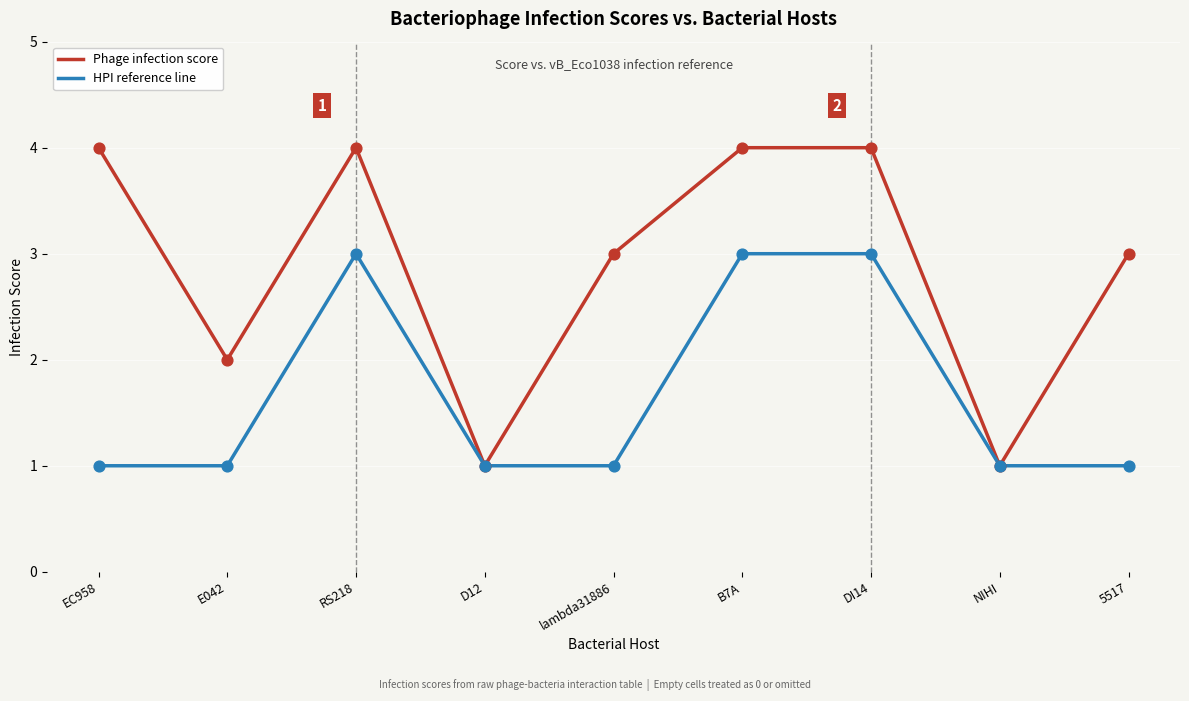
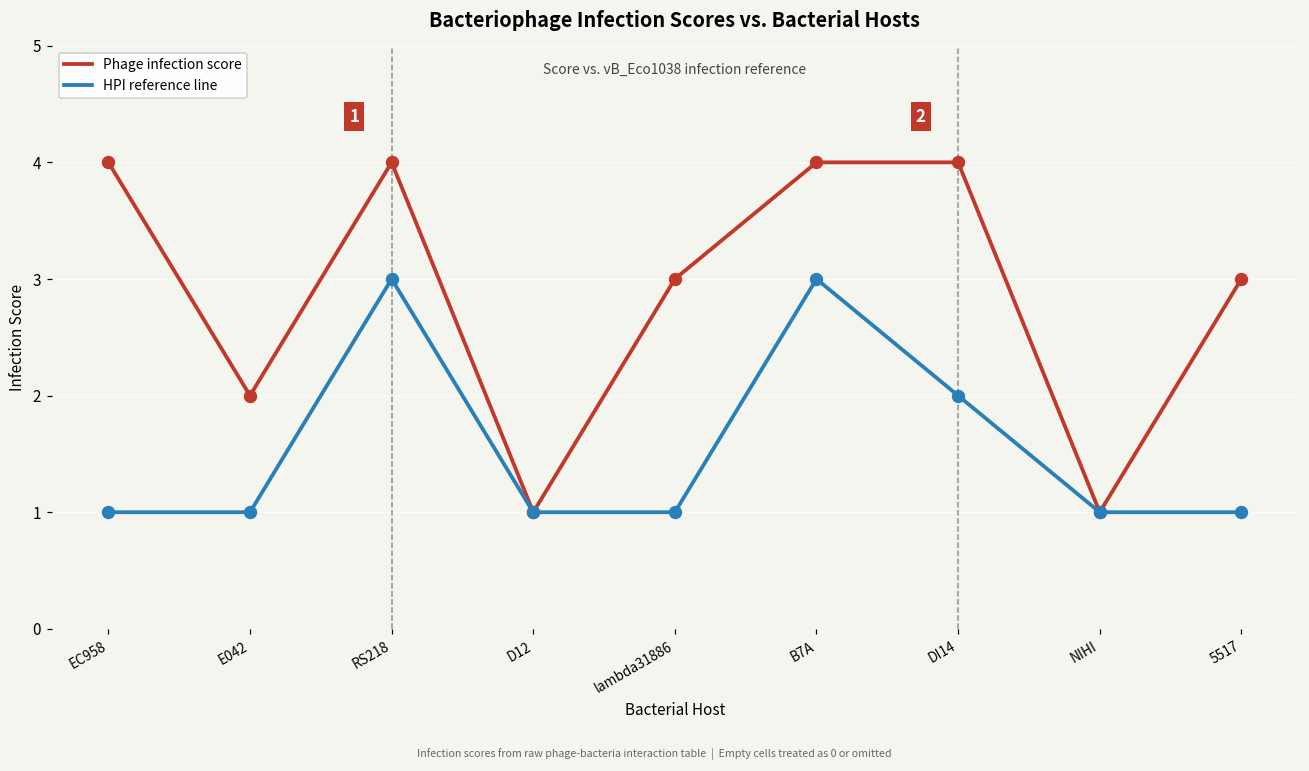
HPI reference line, DI14: 3 -> 2
